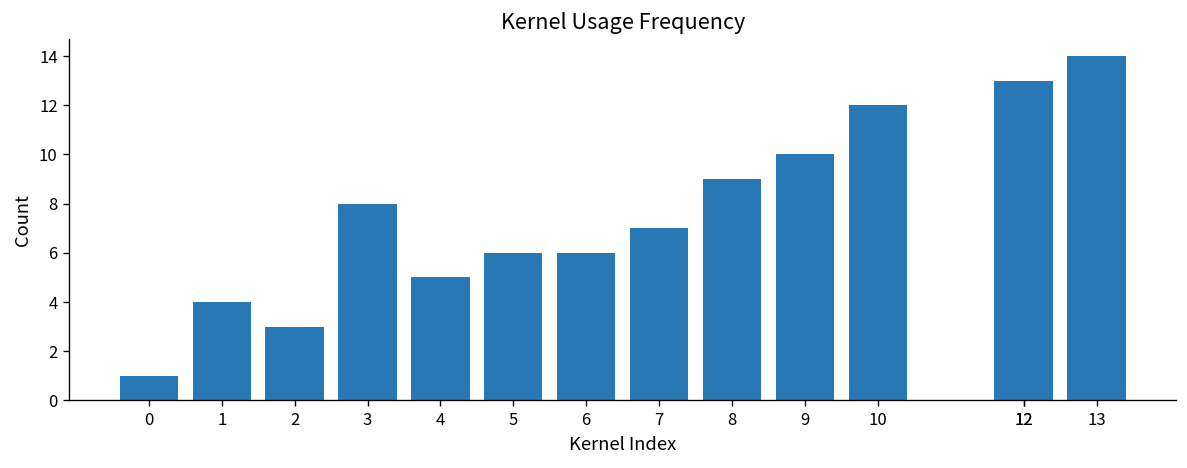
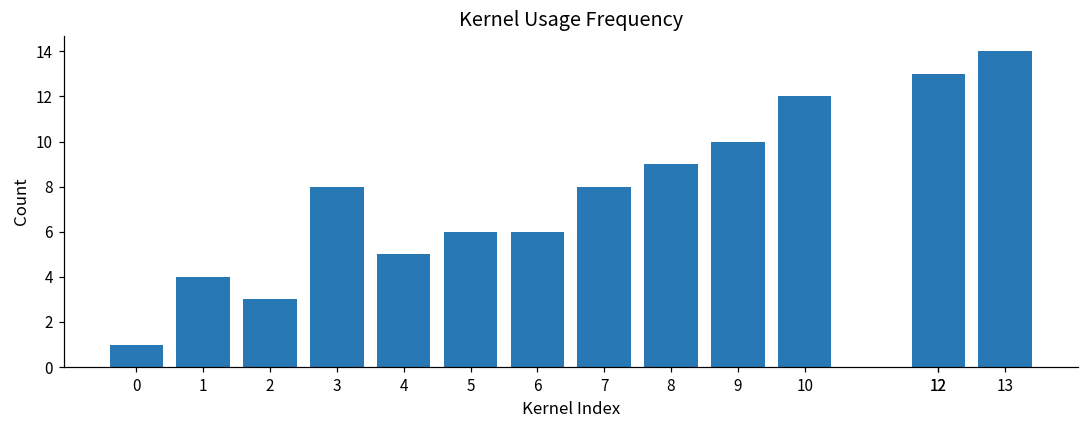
7: 7 -> 8
